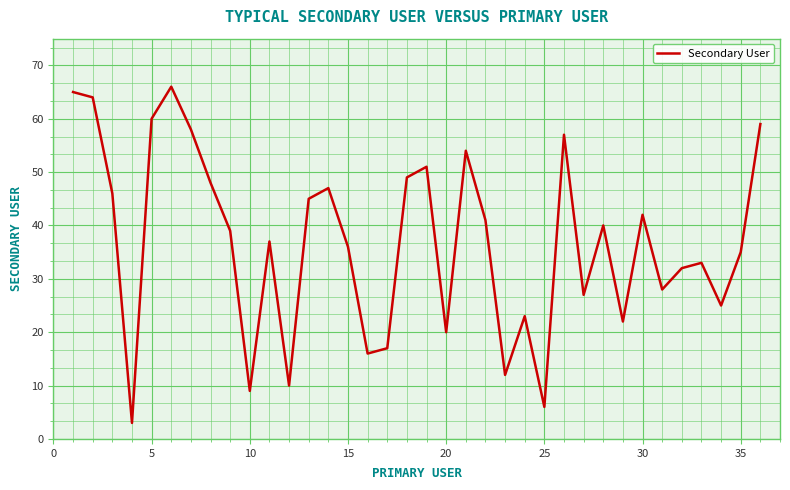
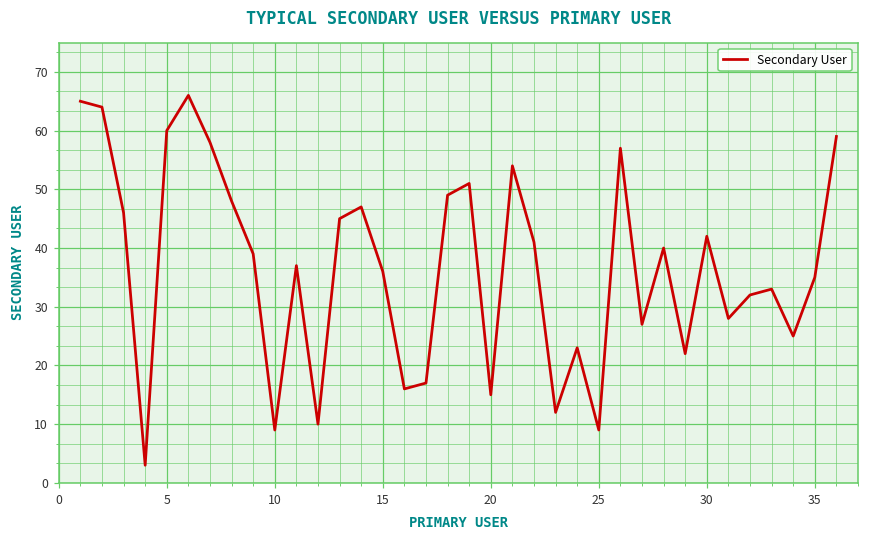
20: 20 -> 15
25: 6 -> 9
